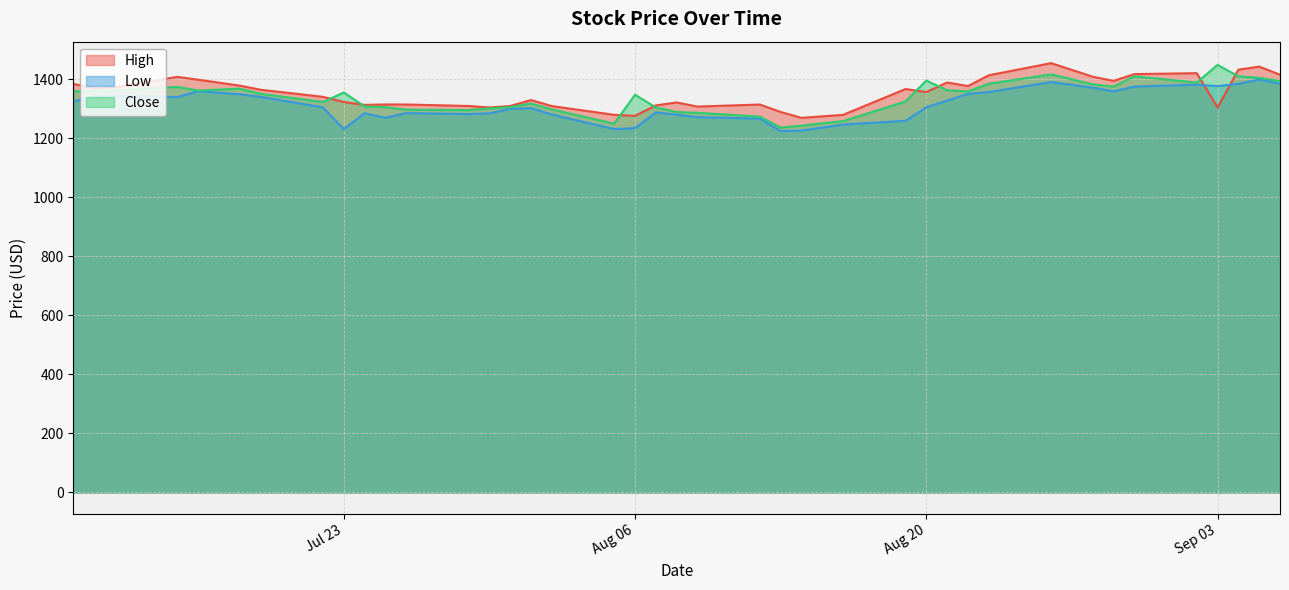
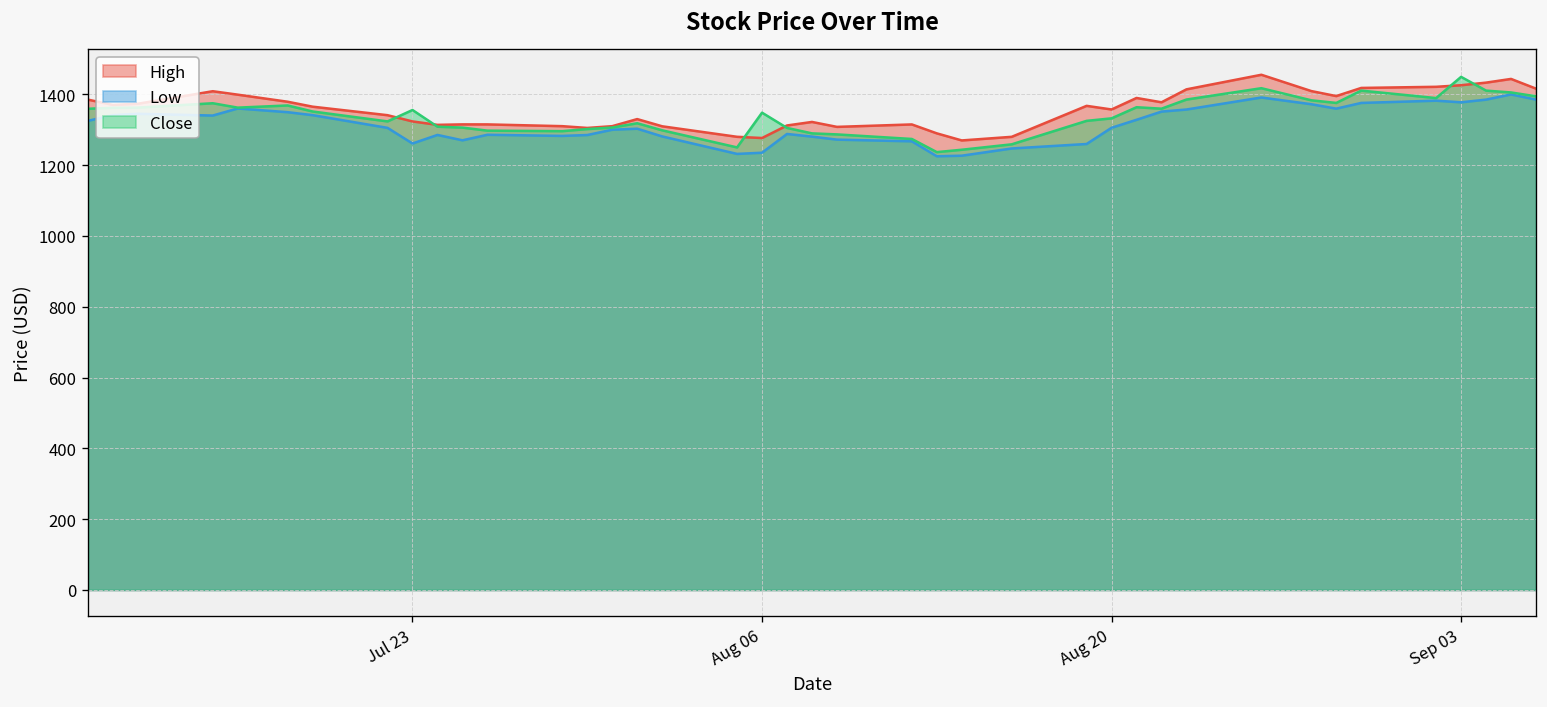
Low, Jul 23: 1230 -> 1260
Close, Aug 20: 1400 -> 1330
High, Sep 03: 1300 -> 1430
